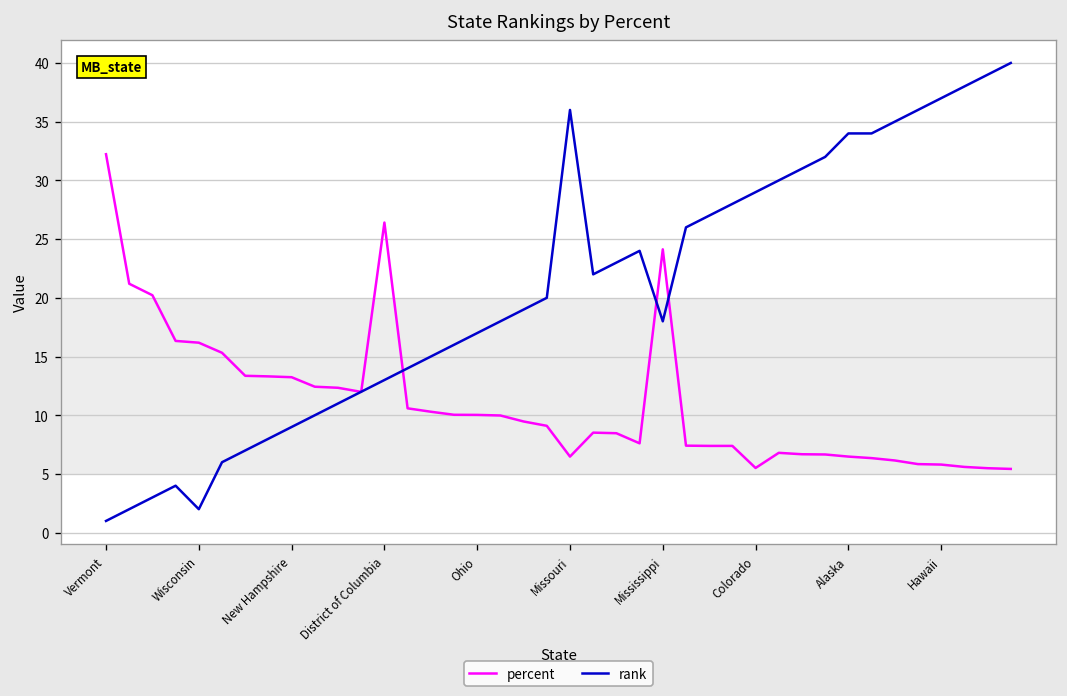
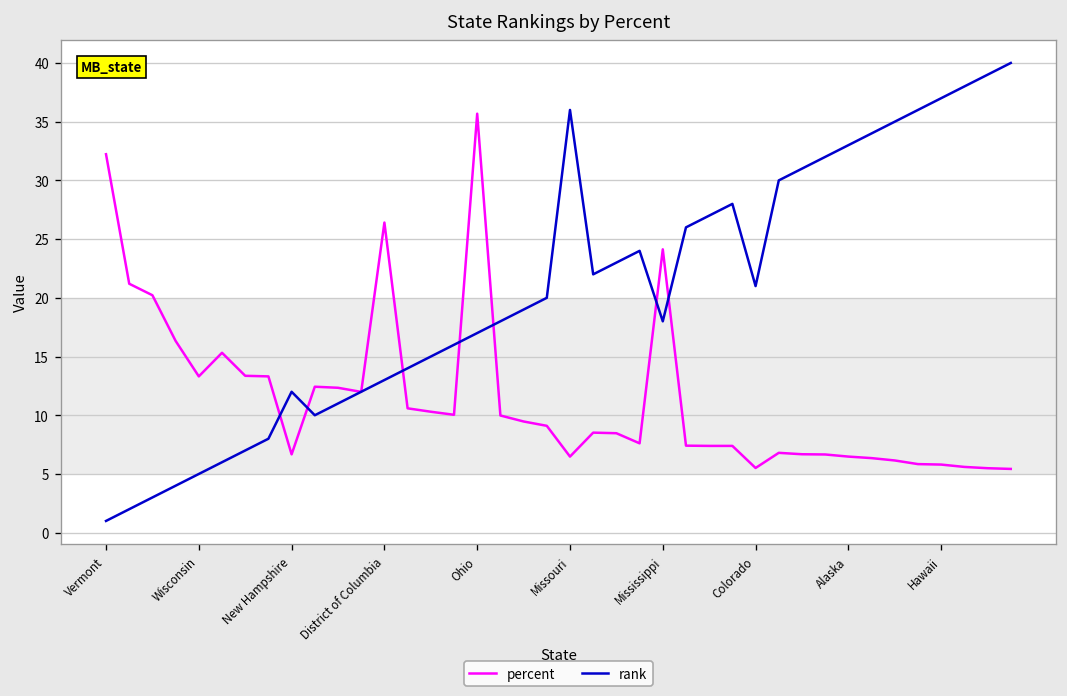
percent, Wisconsin: 16 -> 13
rank, Wisconsin: 2 -> 5
percent, New Hampshire: 13 -> 7
rank, New Hampshire: 9 -> 12
percent, Ohio: 10 -> 36
rank, Colorado: 29 -> 21
rank, Alaska: 34 -> 33
